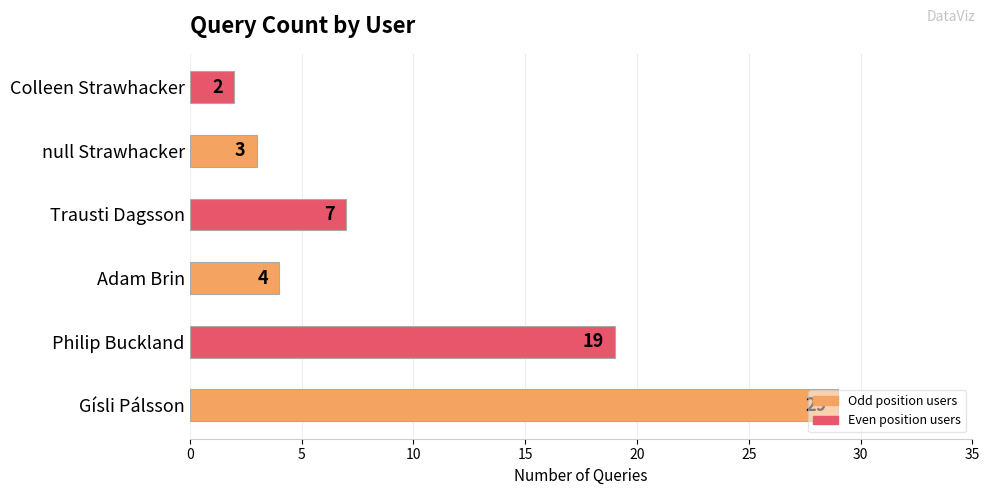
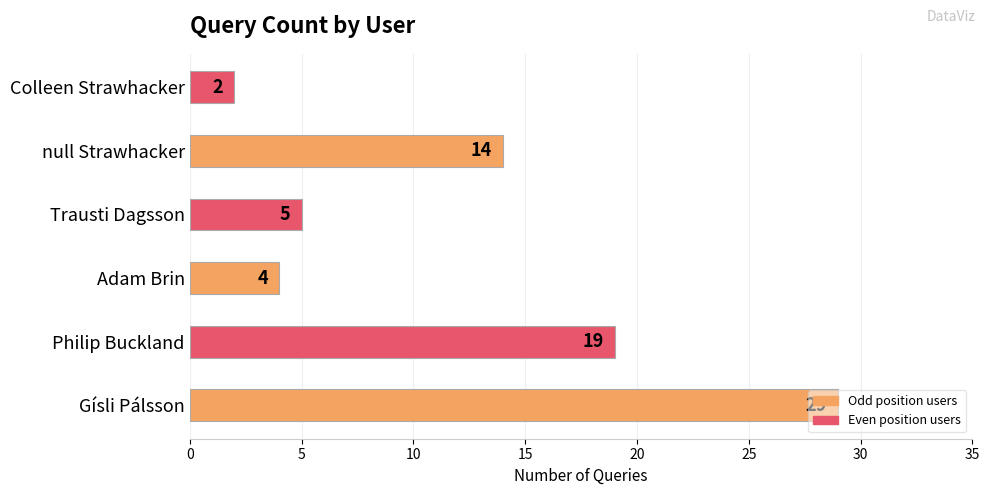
null Strawhacker: 3 -> 14
Trausti Dagsson: 7 -> 5
